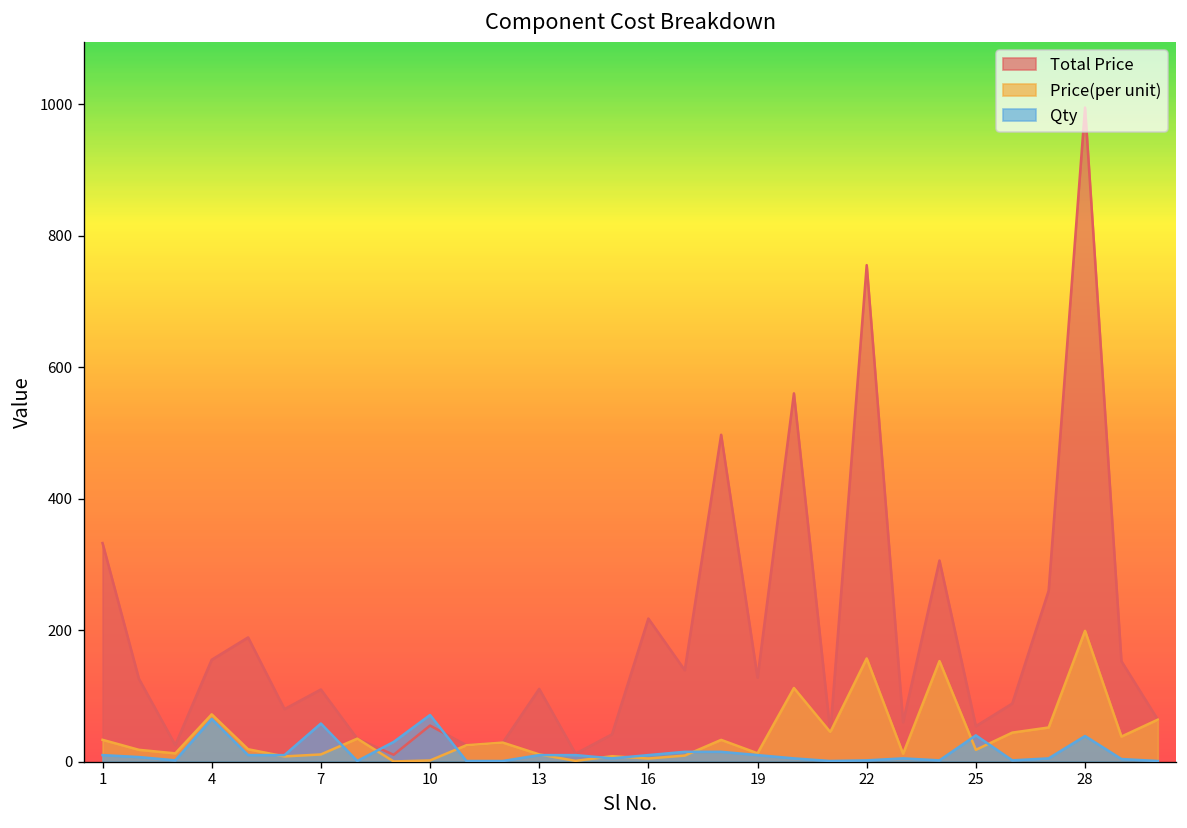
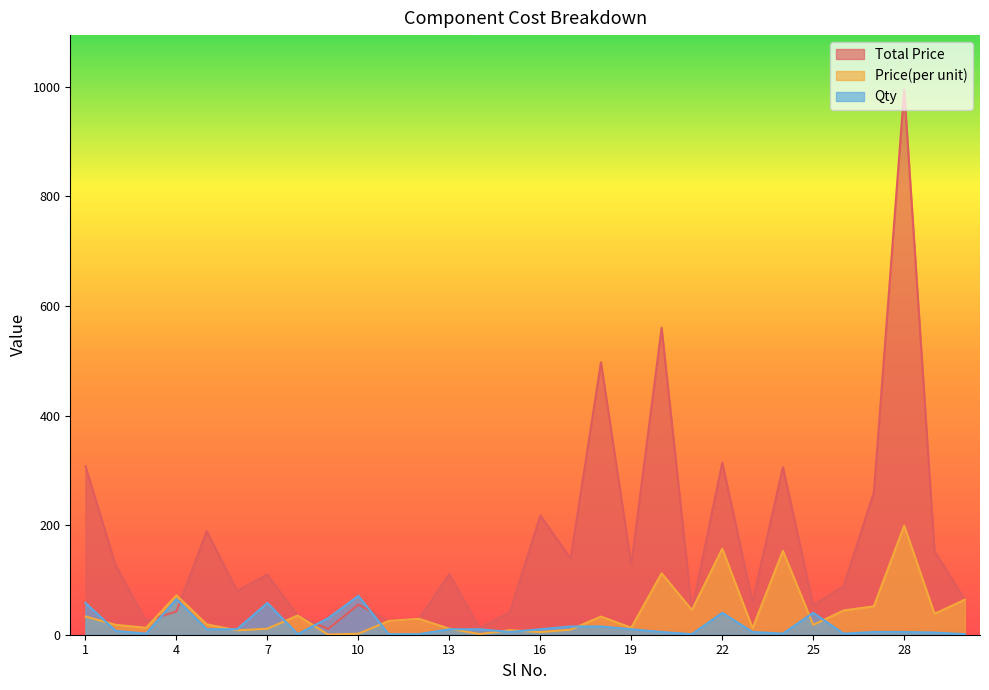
Total Price, 1: 330 -> 310
Qty, 1: 10 -> 60
Total Price, 4: 160 -> 40
Total Price, 22: 760 -> 310
Qty, 22: 0 -> 40
Qty, 28: 40 -> 10
